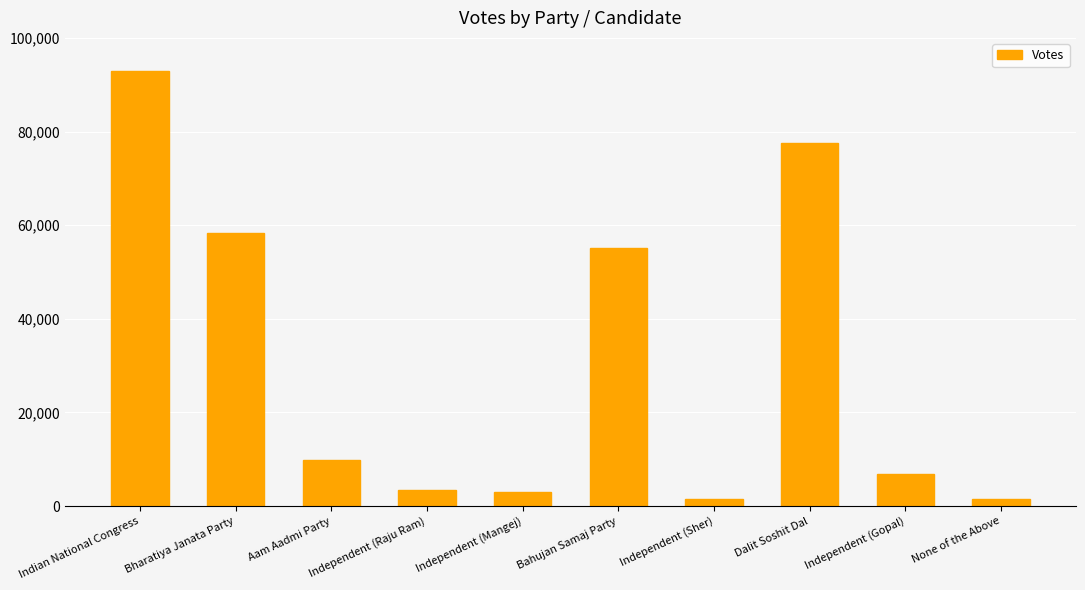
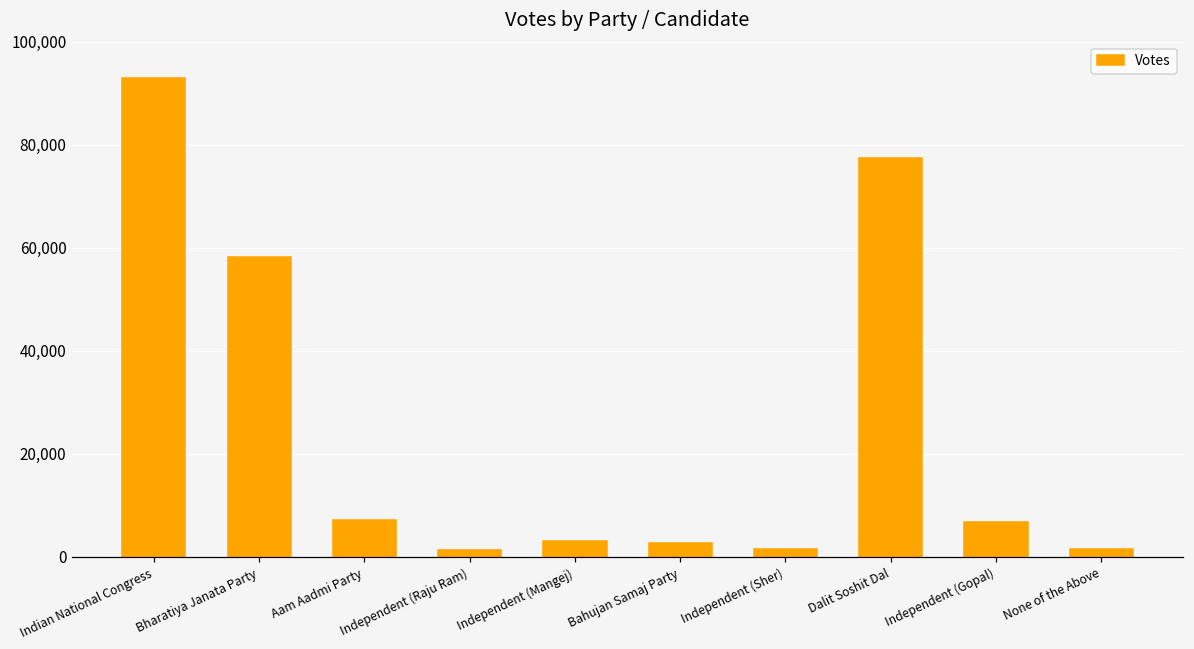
Aam Aadmi Party: 10,000 -> 7,000
Independent (Raju Ram): 3,000 -> 1,000
Bahujan Samaj Party: 55,000 -> 3,000
